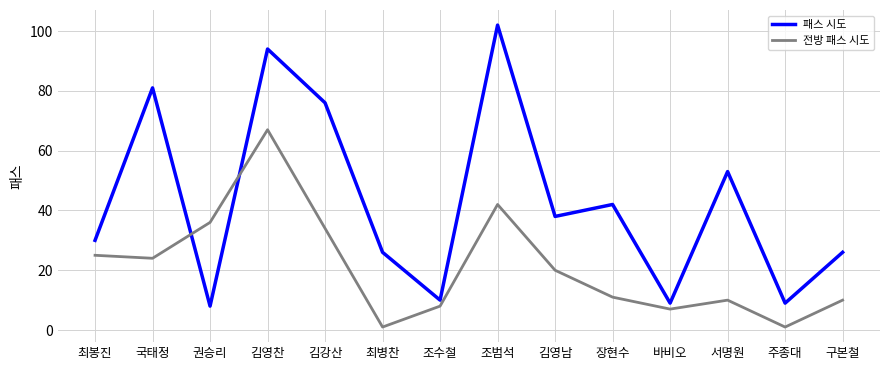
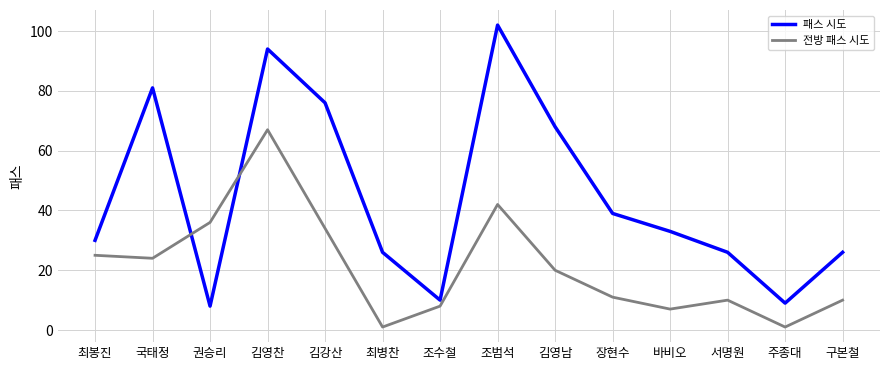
패스 시도, 김영남: 38 -> 68
패스 시도, 장현수: 42 -> 39
패스 시도, 바비오: 9 -> 33
패스 시도, 서명원: 53 -> 26
